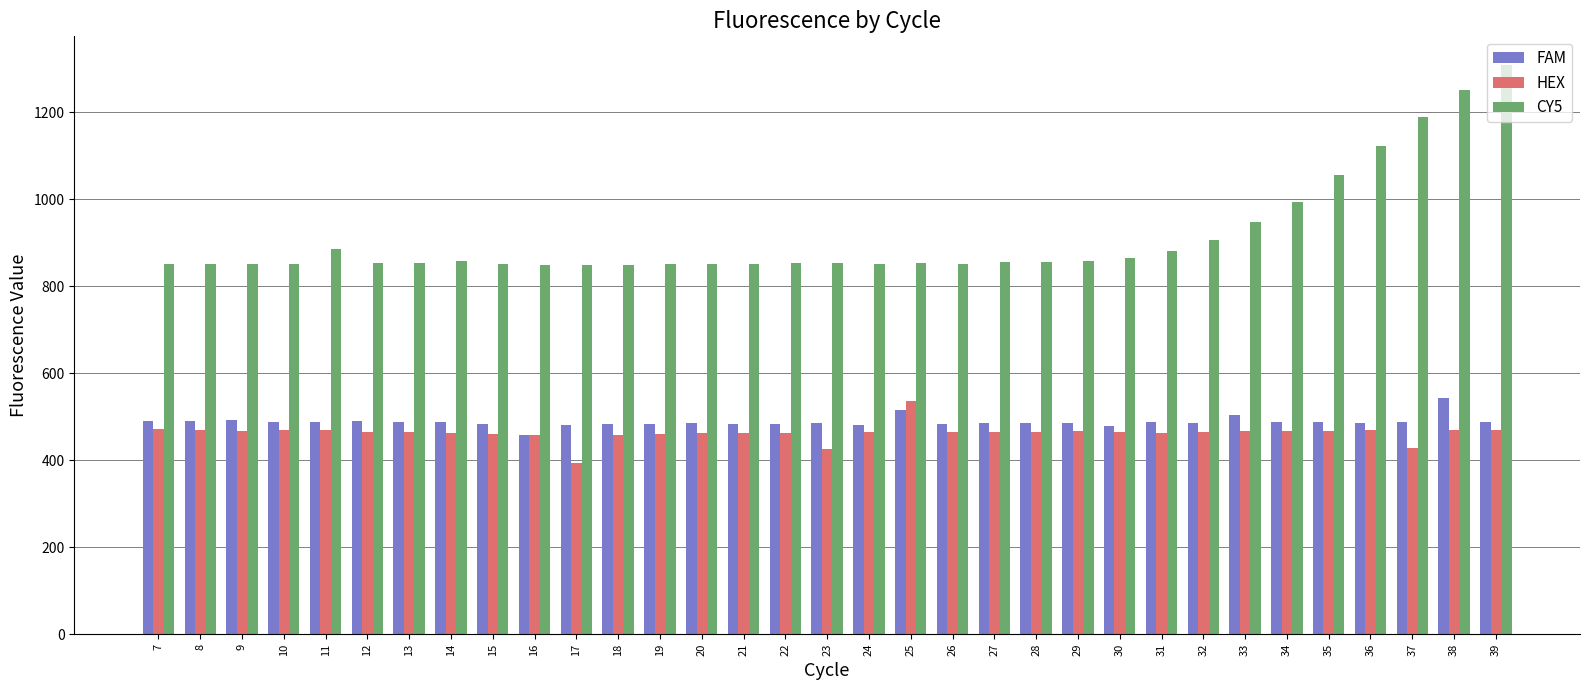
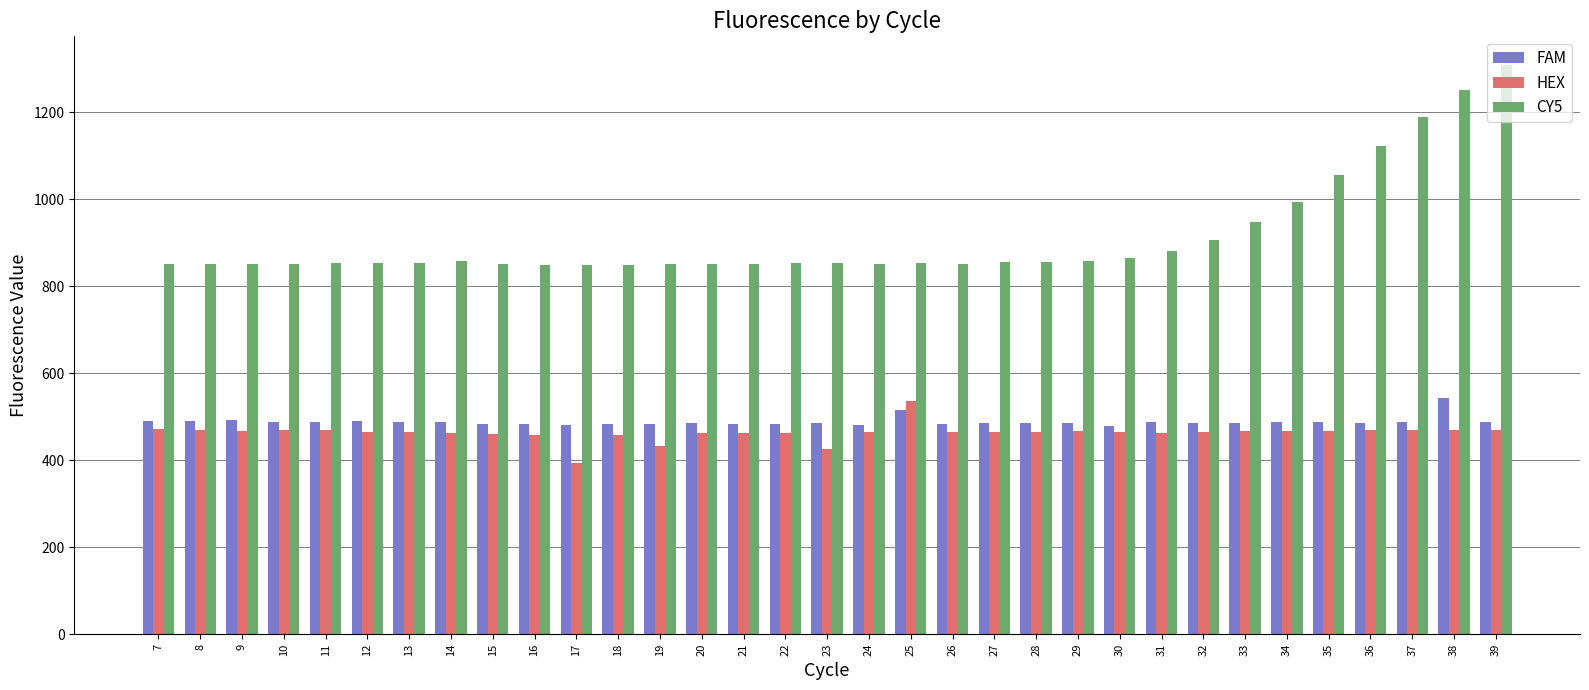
CY5, 11: 890 -> 850
FAM, 16: 460 -> 480
HEX, 19: 460 -> 430
FAM, 33: 510 -> 490
HEX, 37: 430 -> 470
